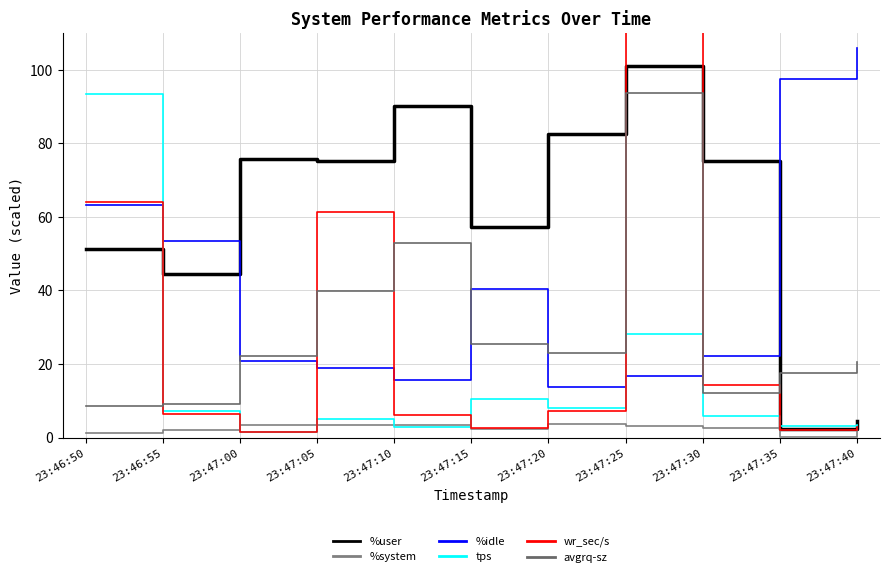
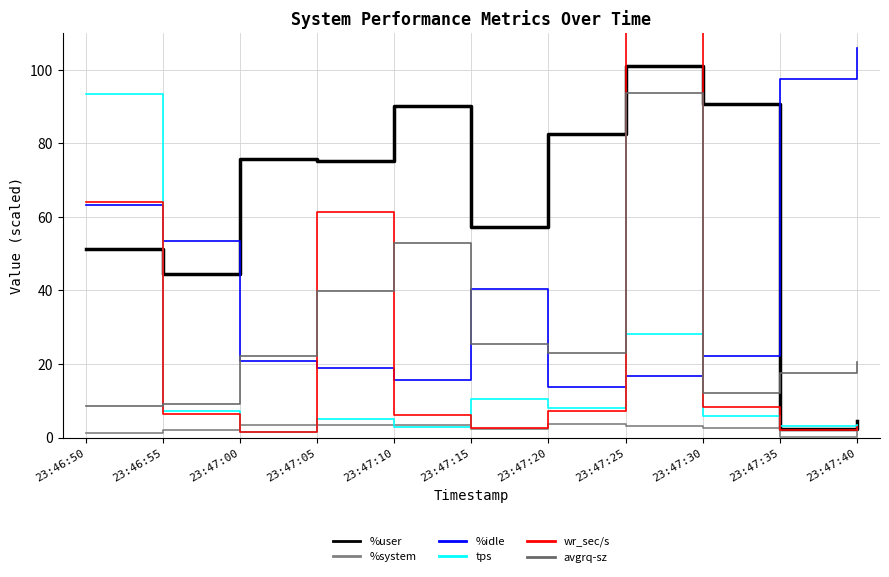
%user, 23:47:30: 75 -> 91
wr_sec/s, 23:47:30: 14 -> 8
